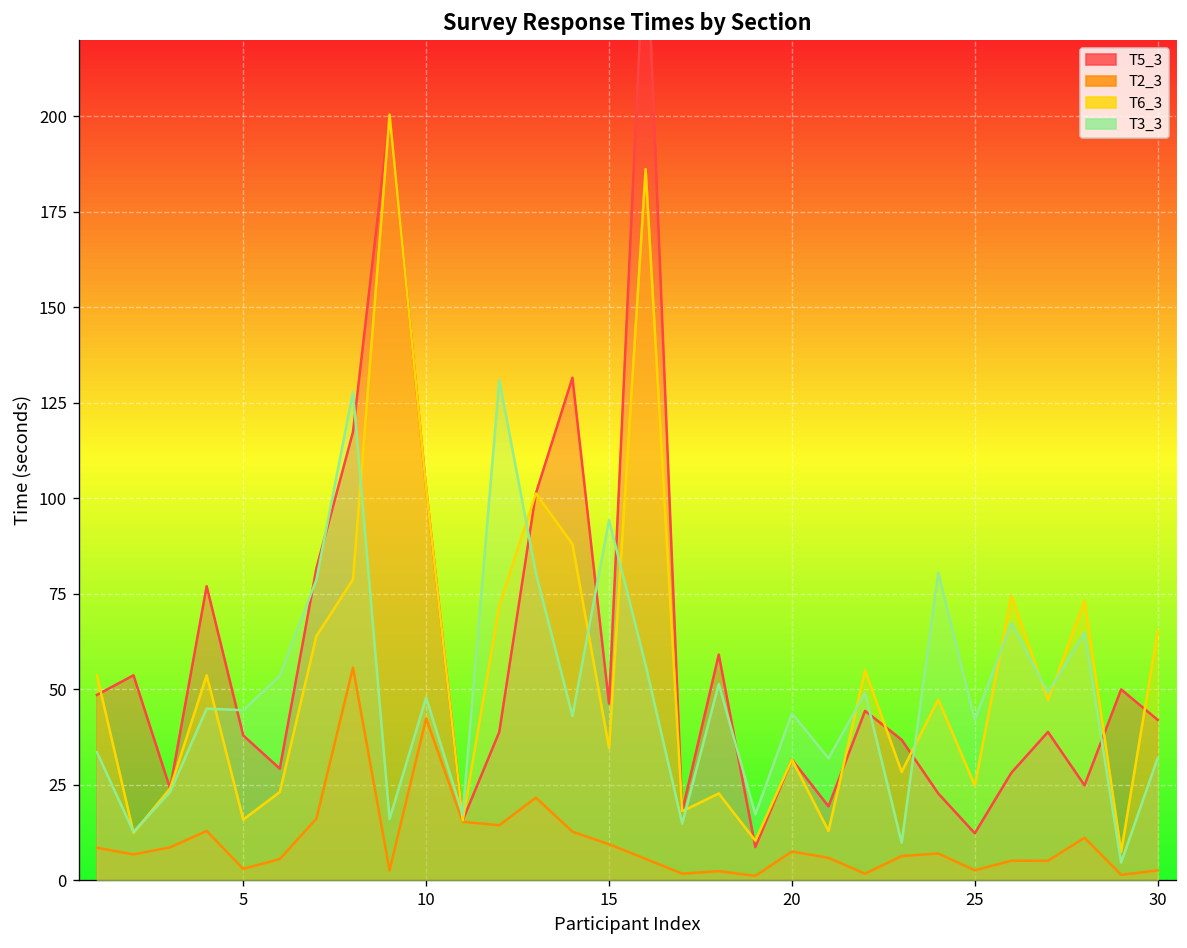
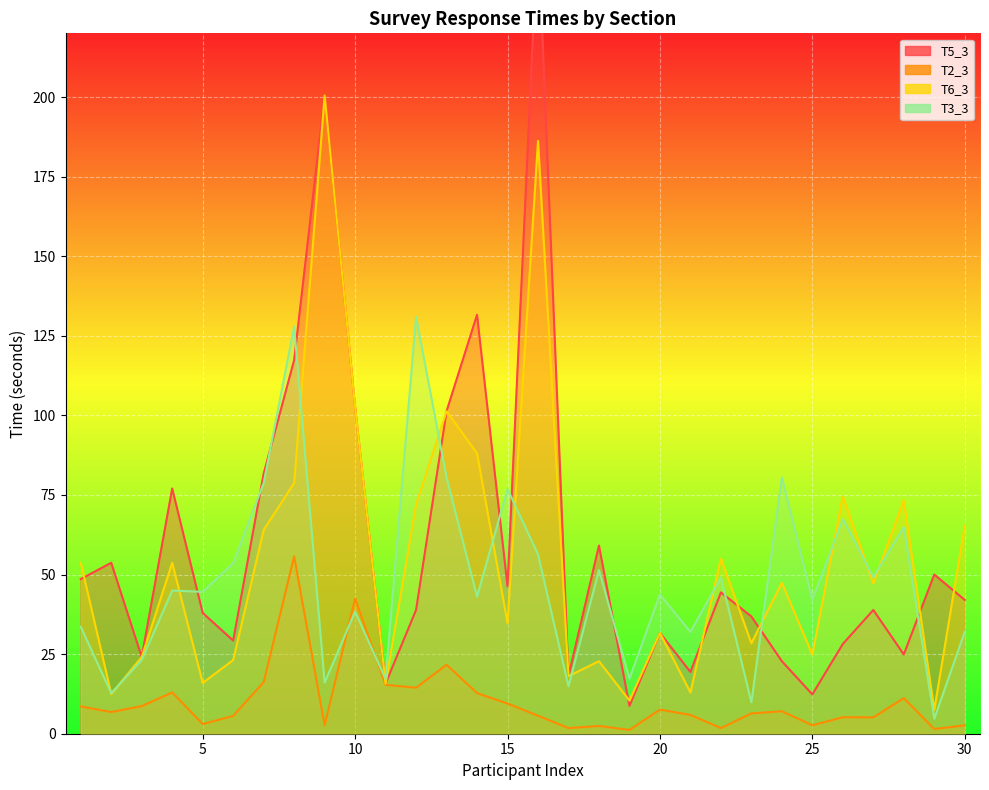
T3_3, 10: 48 -> 38
T3_3, 15: 94 -> 77
